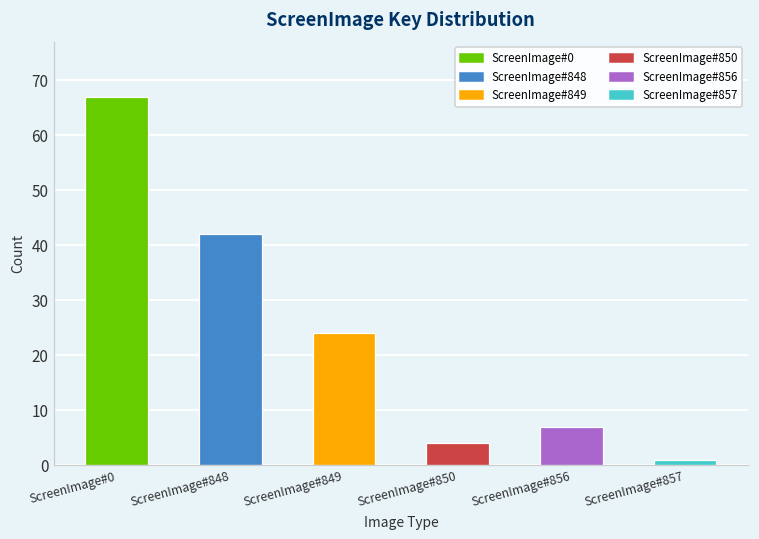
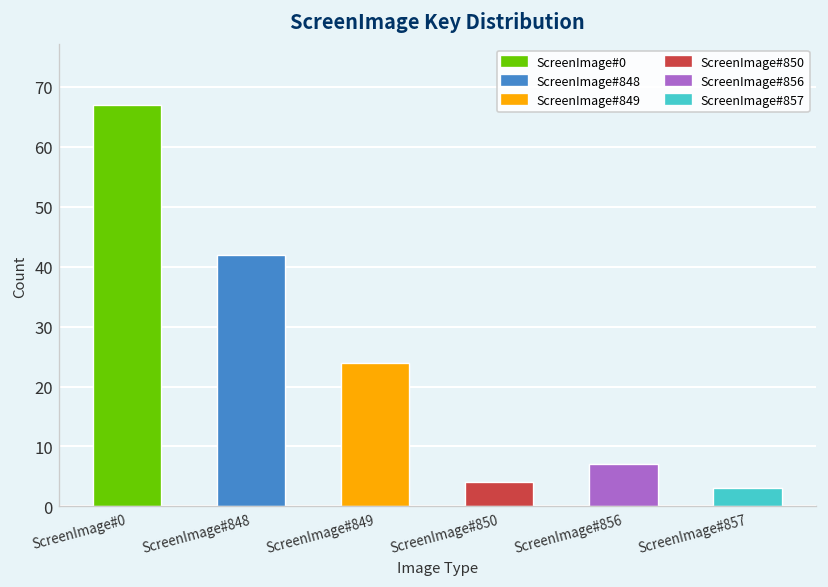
ScreenImage#857, ScreenImage#857: 1 -> 3
